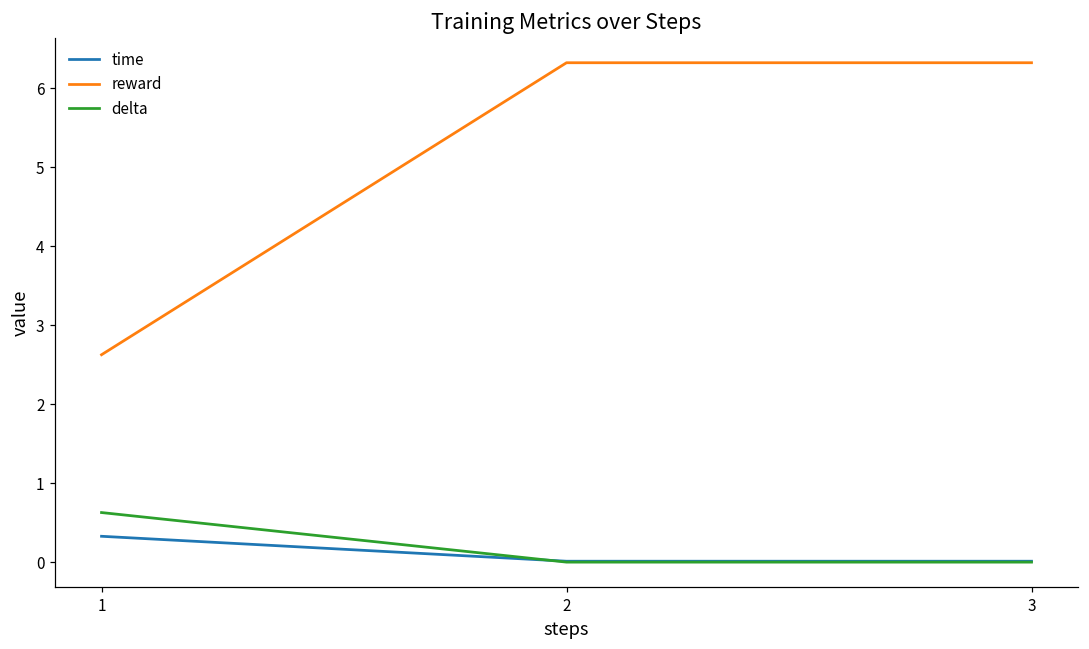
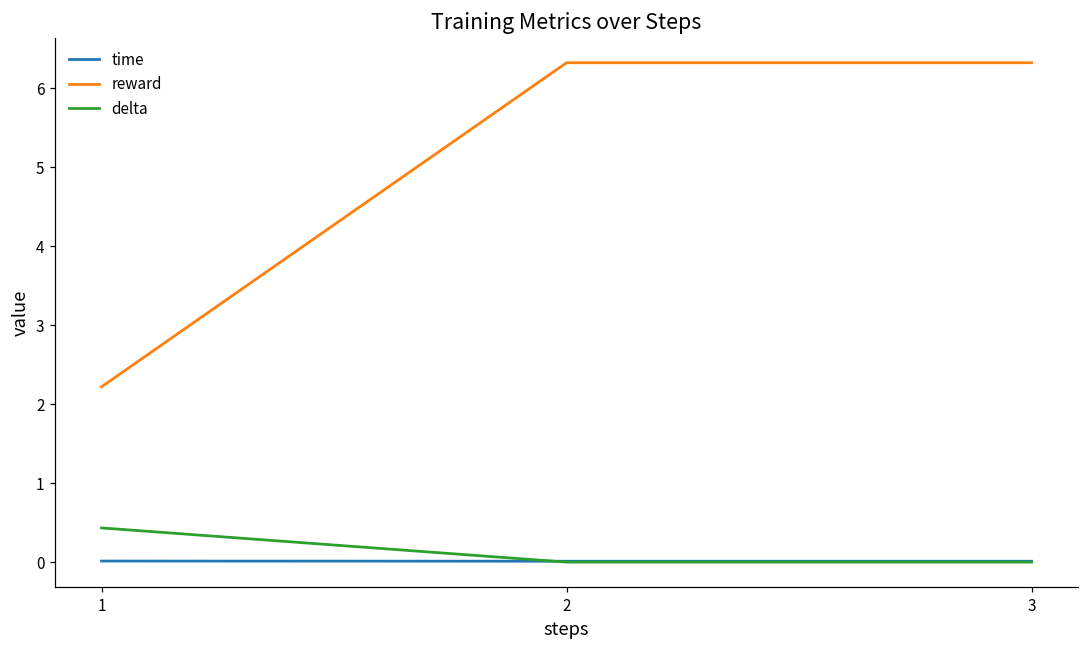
time, 1: 0.3 -> 0.0
reward, 1: 2.6 -> 2.2
delta, 1: 0.6 -> 0.4
